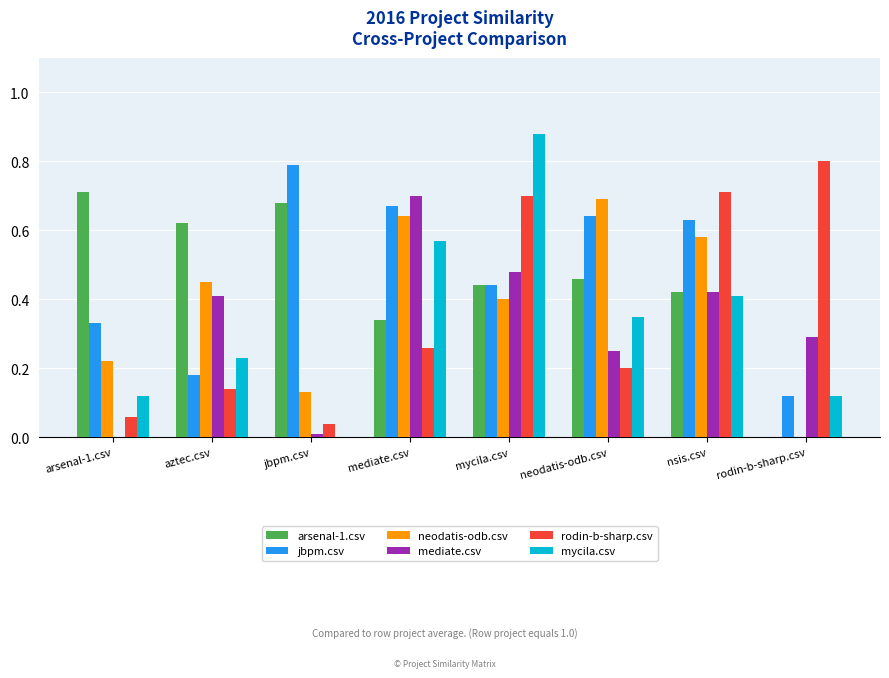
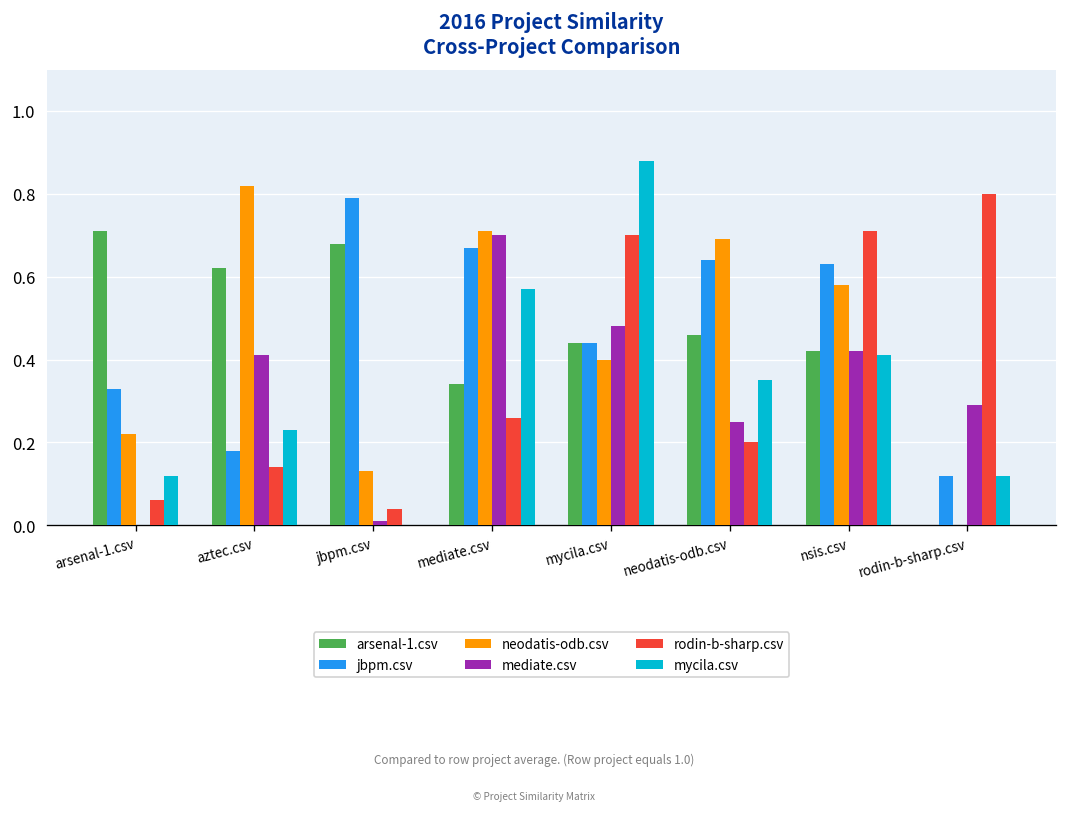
neodatis-odb.csv, aztec.csv: 0.45 -> 0.82
neodatis-odb.csv, mediate.csv: 0.64 -> 0.71
